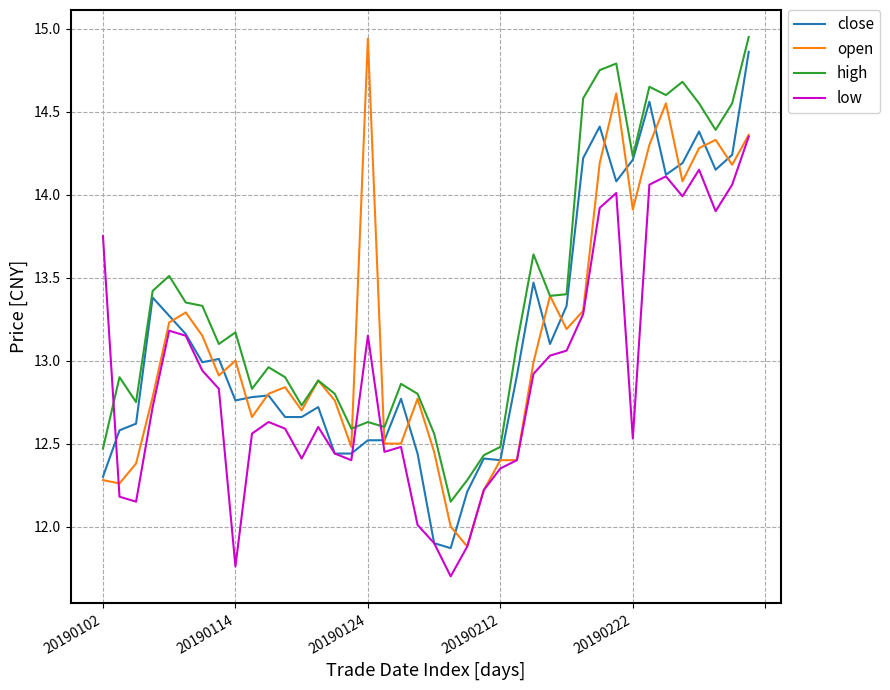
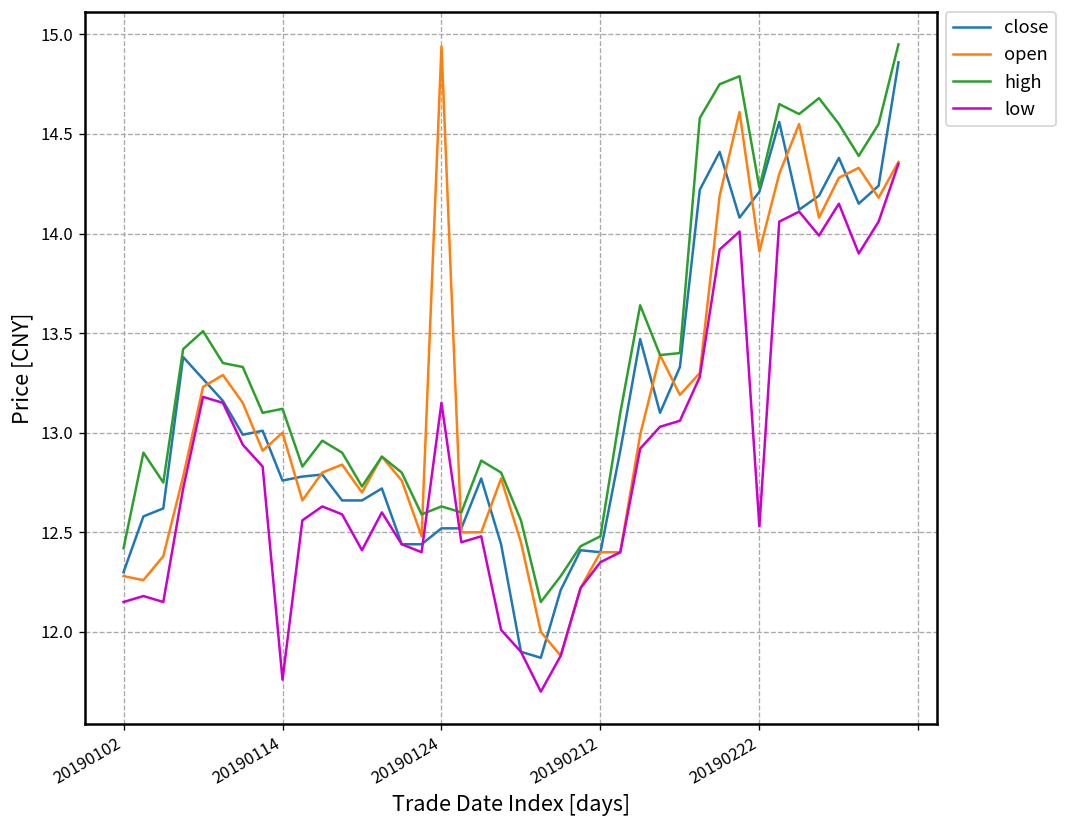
high, 20190102: 12.47 -> 12.42
low, 20190102: 13.75 -> 12.15
high, 20190114: 13.17 -> 13.12
